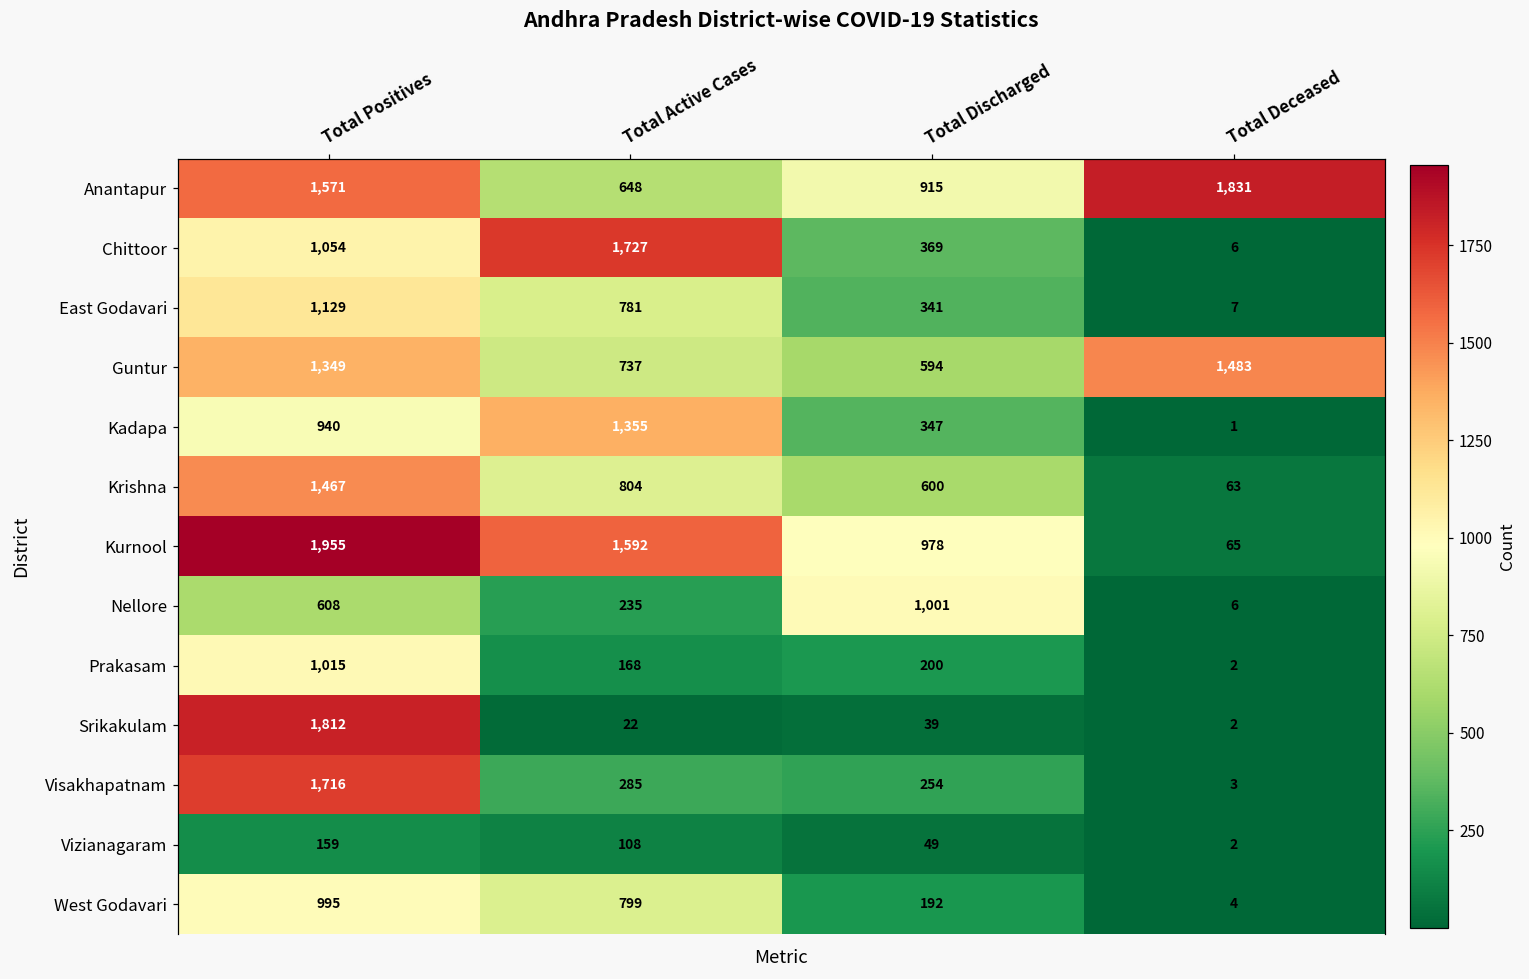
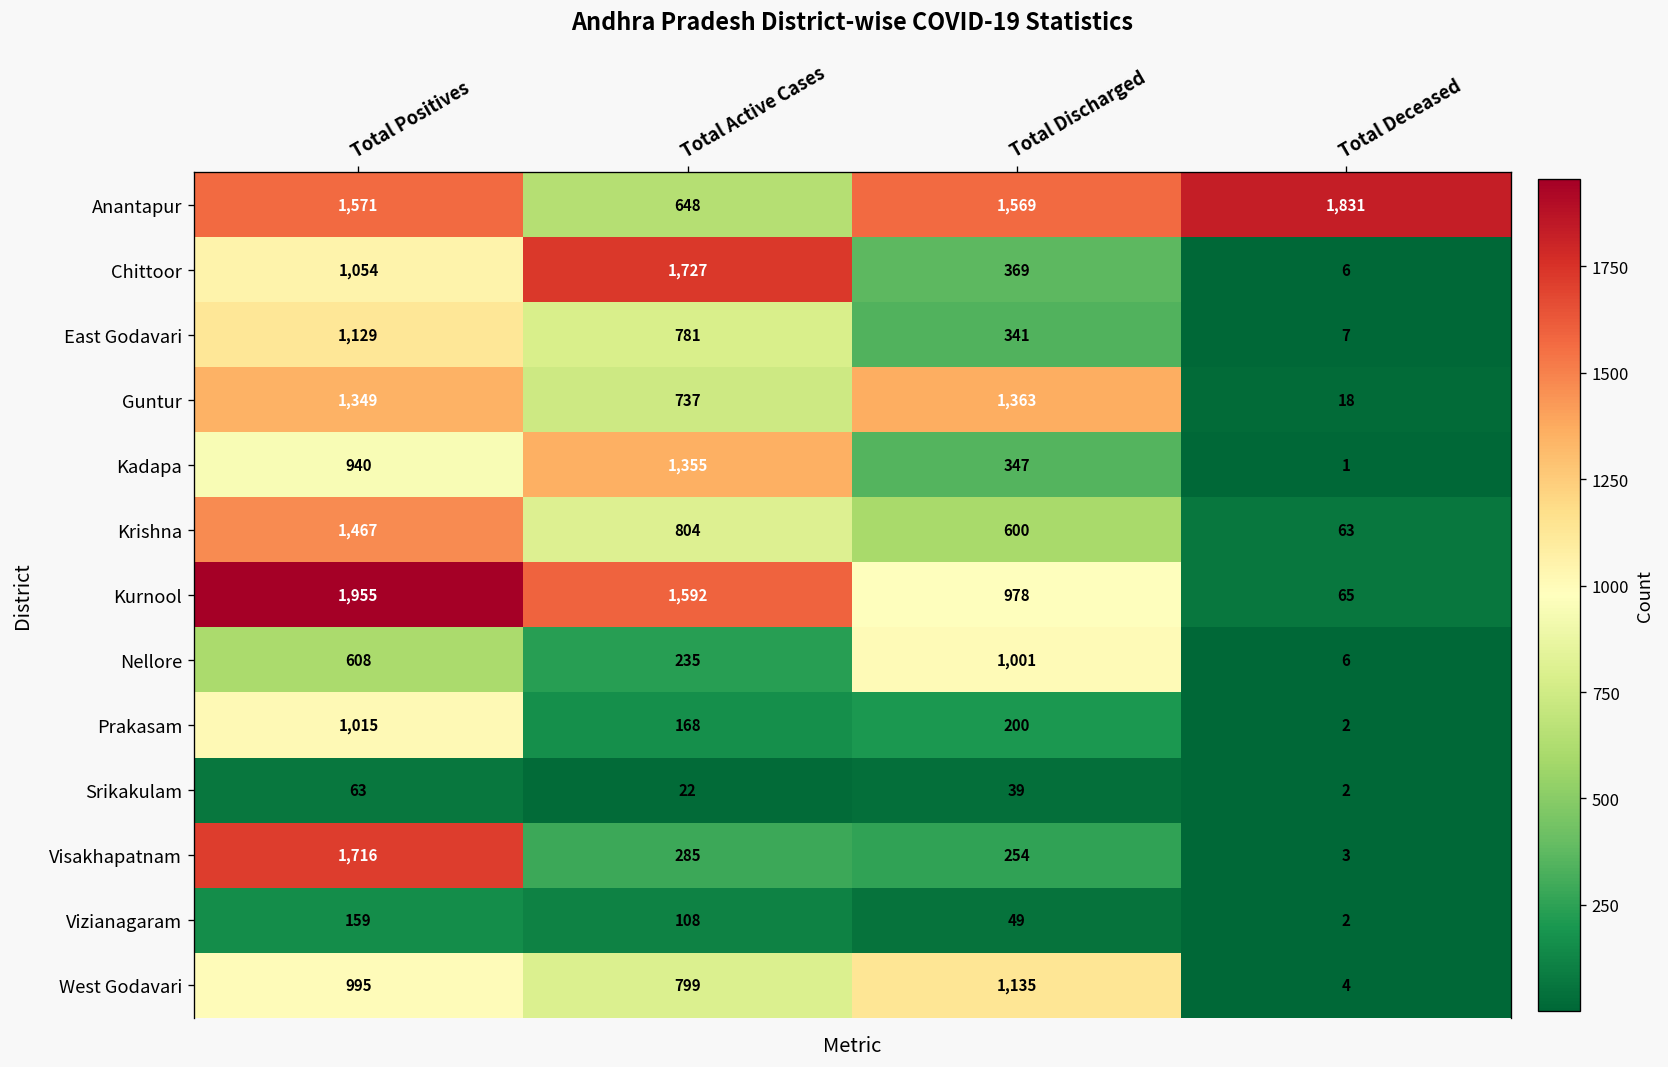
Anantapur, Total Discharged: 915 -> 1,569
Guntur, Total Discharged: 594 -> 1,363
Guntur, Total Deceased: 1,483 -> 18
Srikakulam, Total Positives: 1,812 -> 63
West Godavari, Total Discharged: 192 -> 1,135
